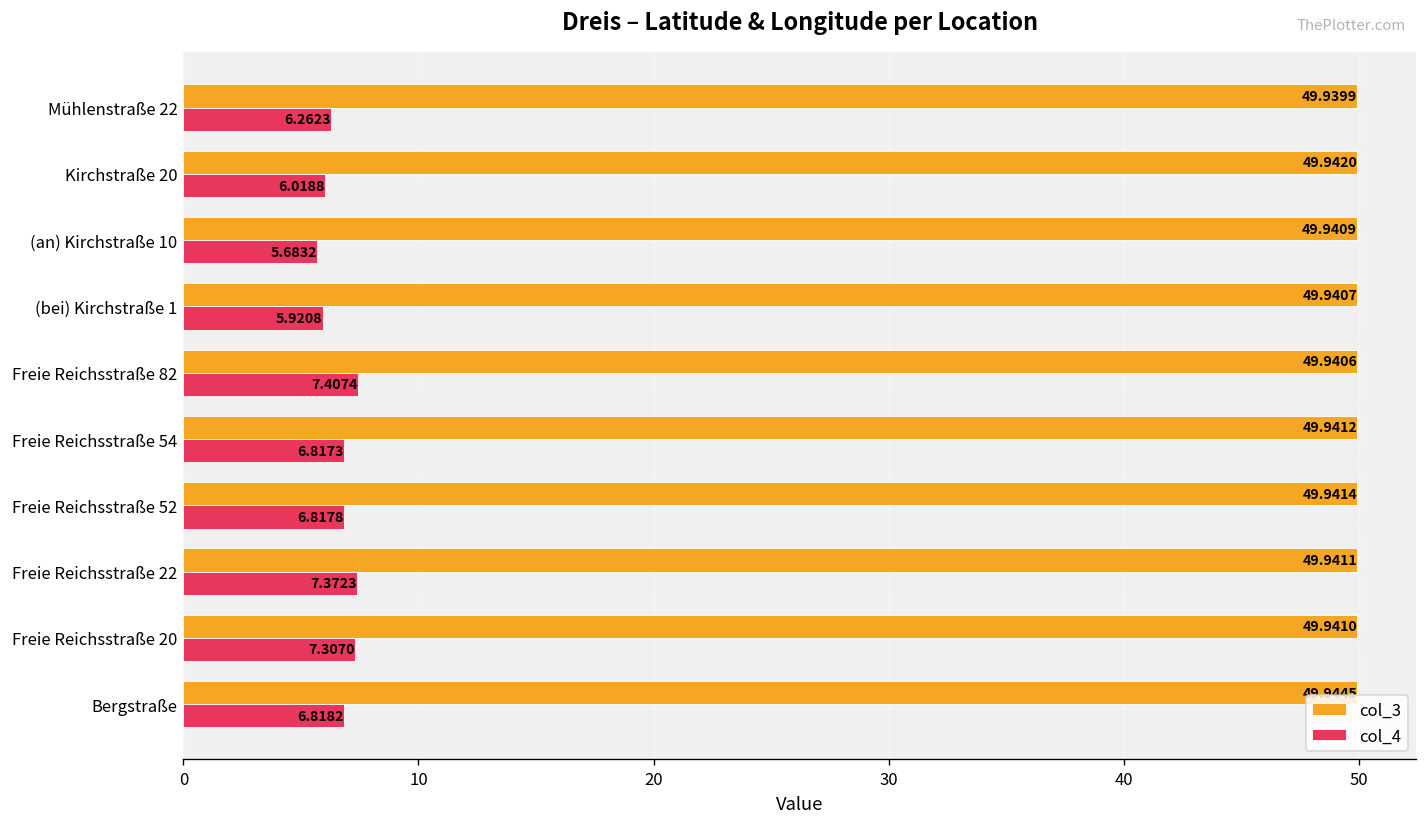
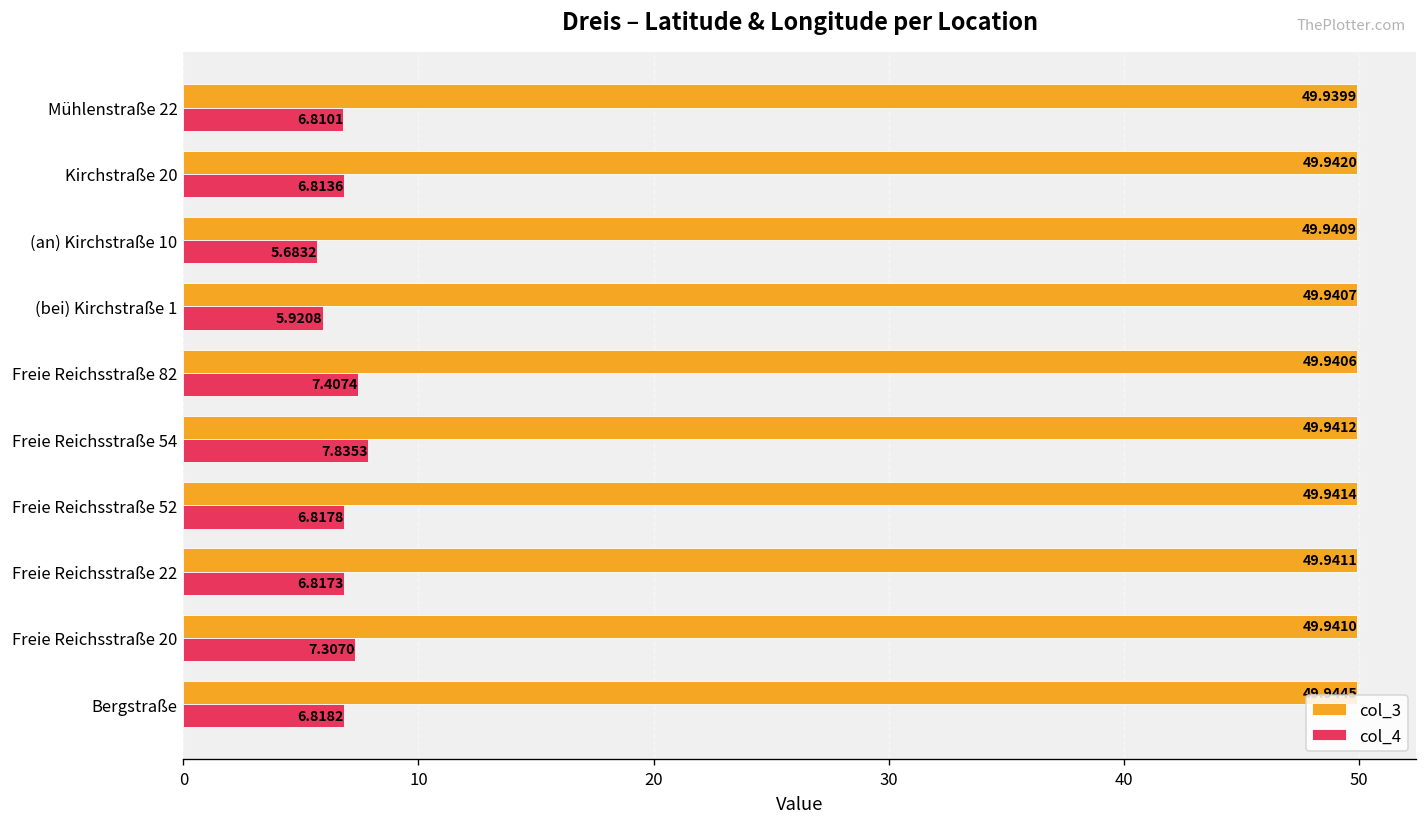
col_4, Mühlenstraße 22: 6.2623 -> 6.8101
col_4, Kirchstraße 20: 6.0188 -> 6.8136
col_4, Freie Reichsstraße 54: 6.8173 -> 7.8353
col_4, Freie Reichsstraße 22: 7.3723 -> 6.8173
